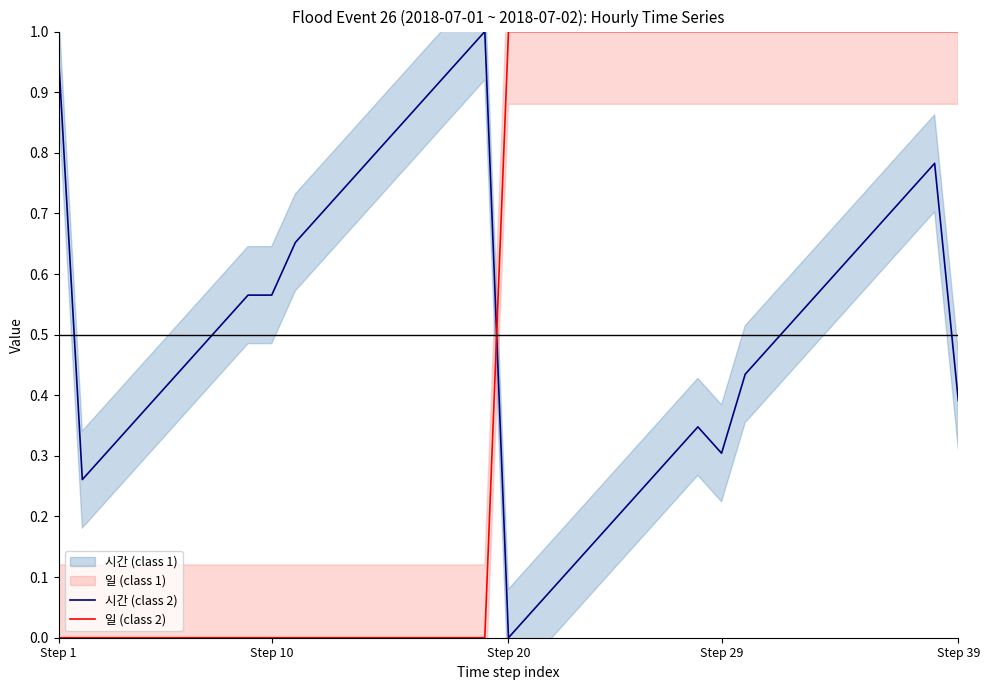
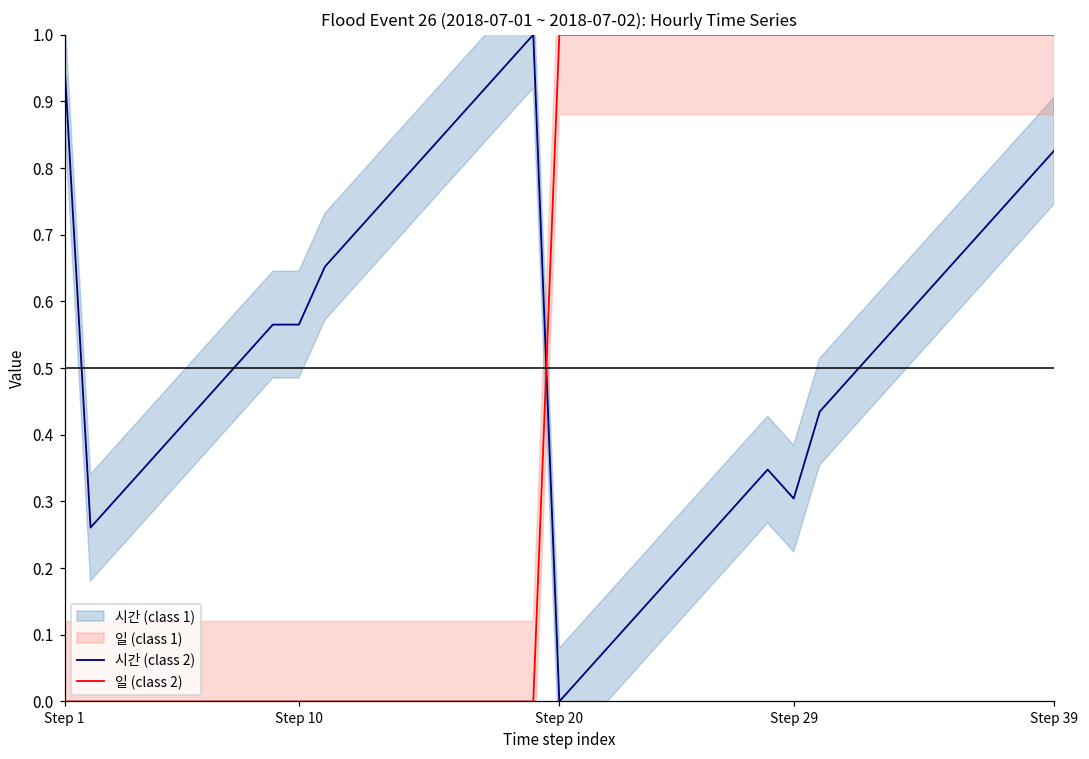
시간 (class 2), Step 39: 0.39 -> 0.83
